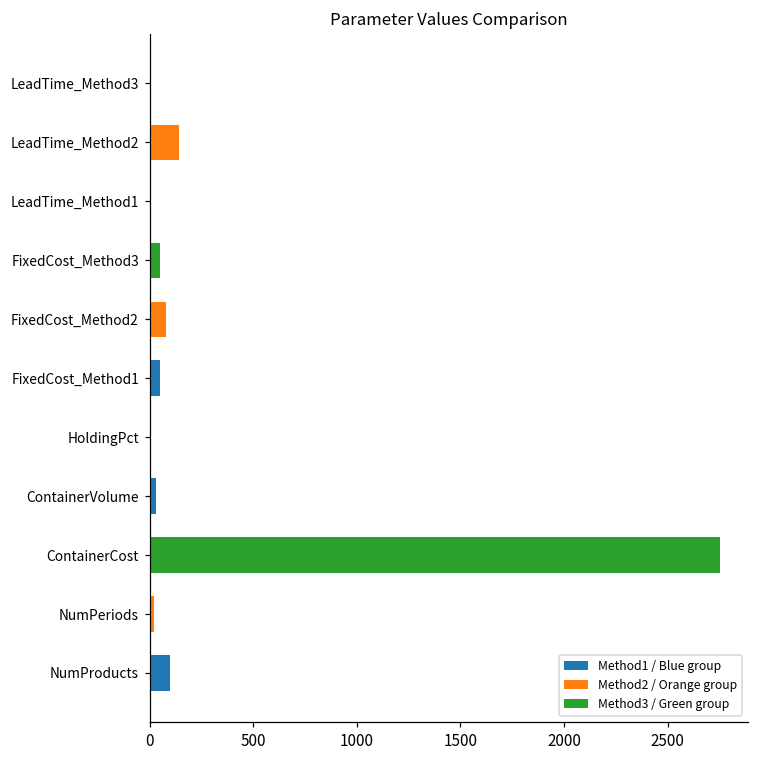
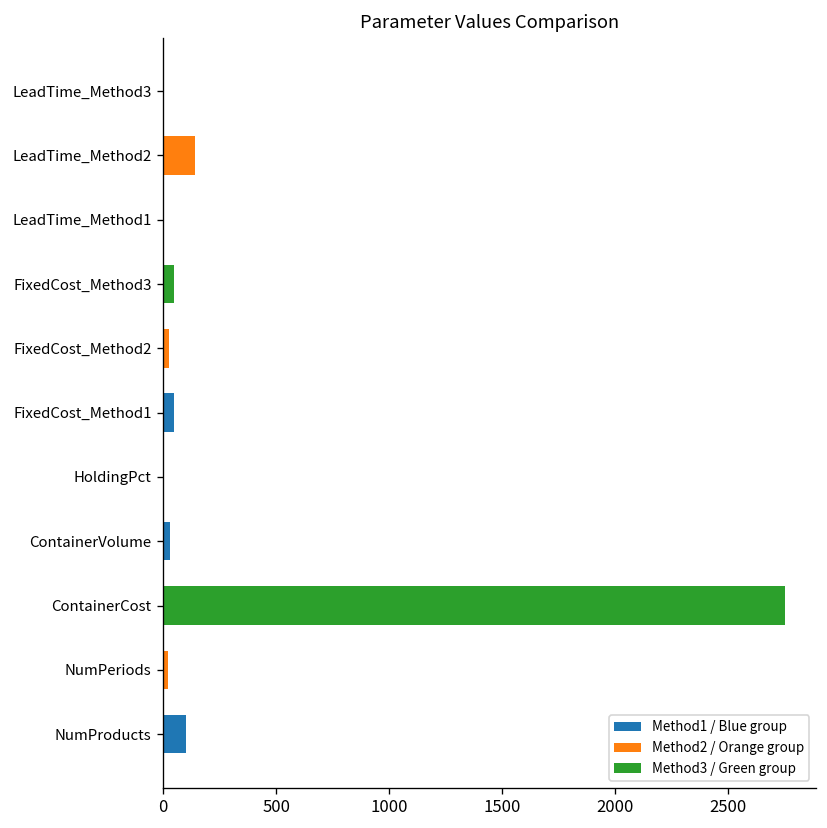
FixedCost_Method2: 80 -> 20
